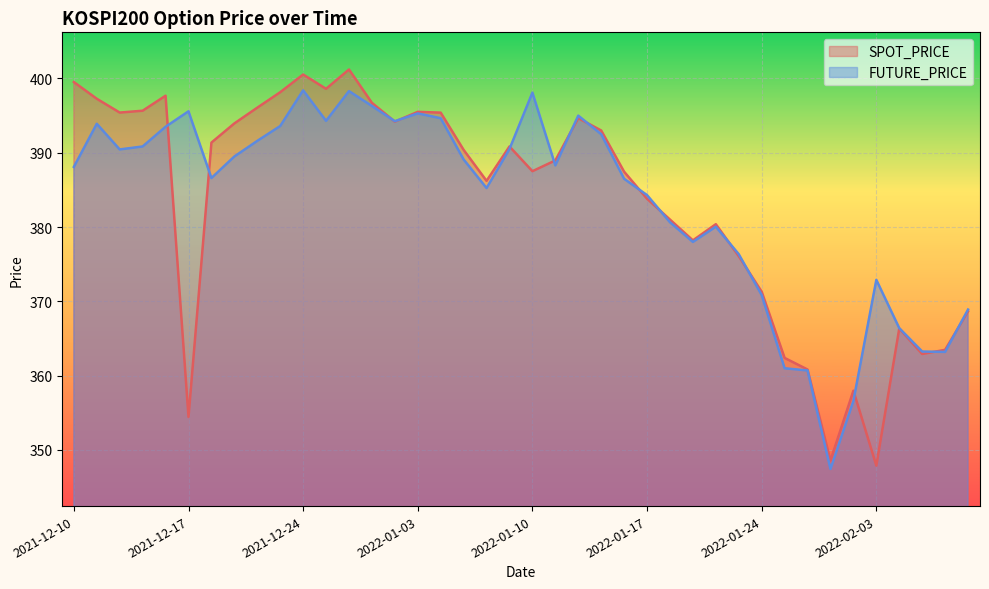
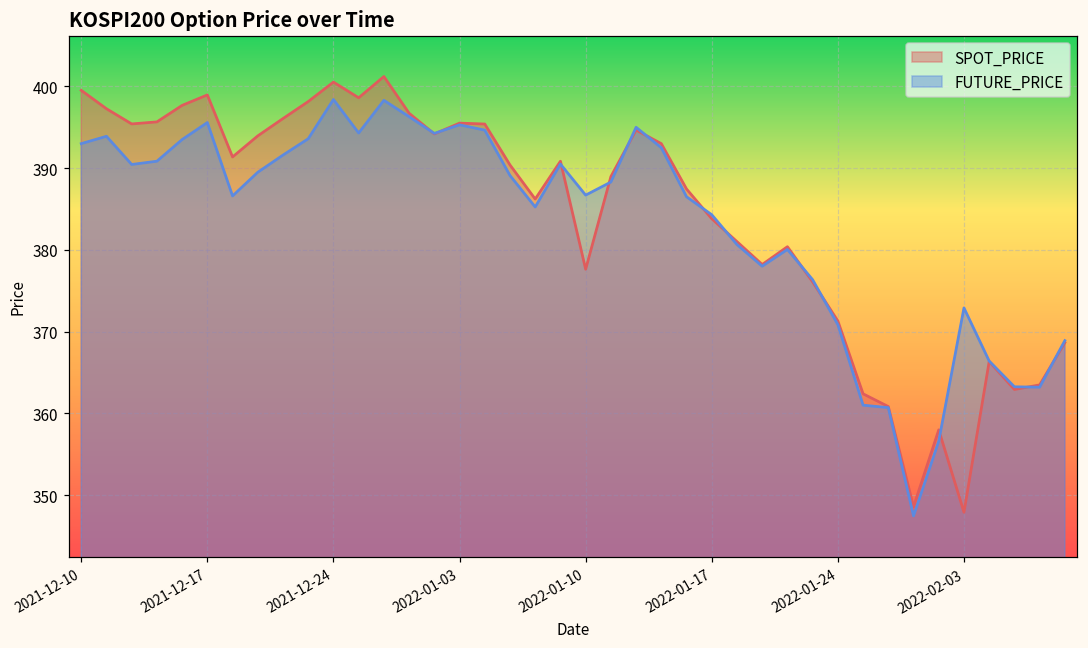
FUTURE_PRICE, 2021-12-10: 388 -> 393
SPOT_PRICE, 2021-12-17: 354 -> 399
SPOT_PRICE, 2022-01-10: 388 -> 378
FUTURE_PRICE, 2022-01-10: 398 -> 387
